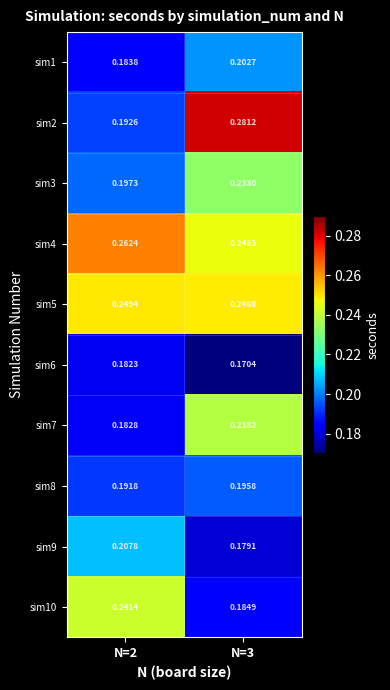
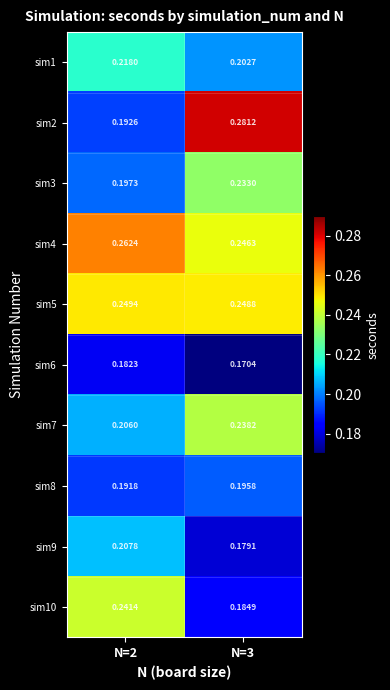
sim1, N=2: 0.1838 -> 0.2180
sim7, N=2: 0.1828 -> 0.2060
